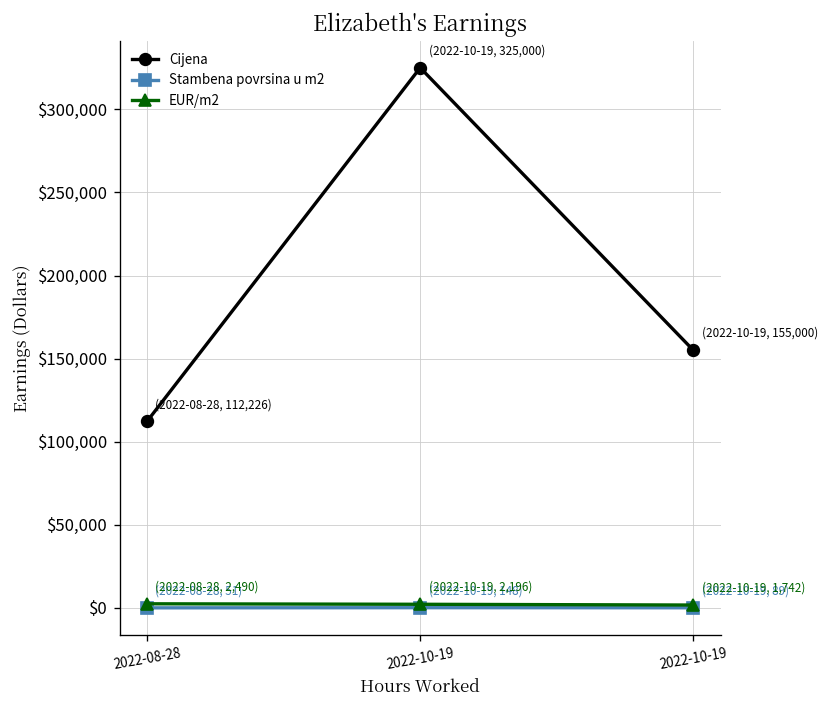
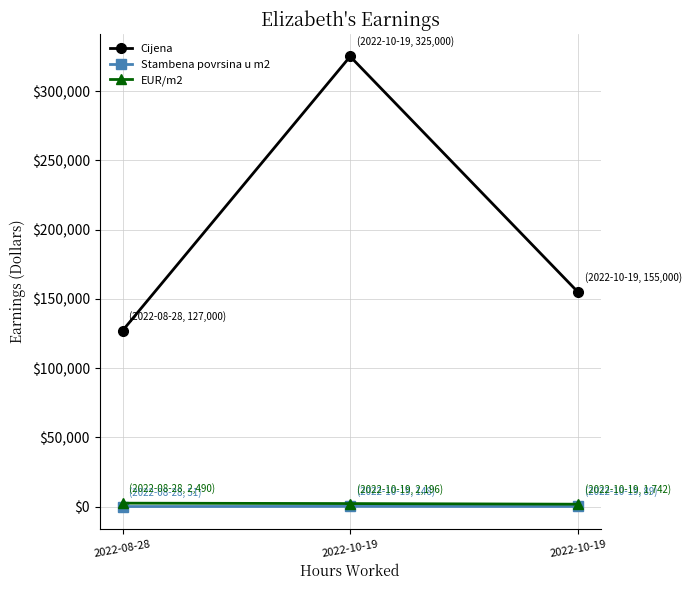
Cijena, 2022-08-28: 112,226 -> 127,000
